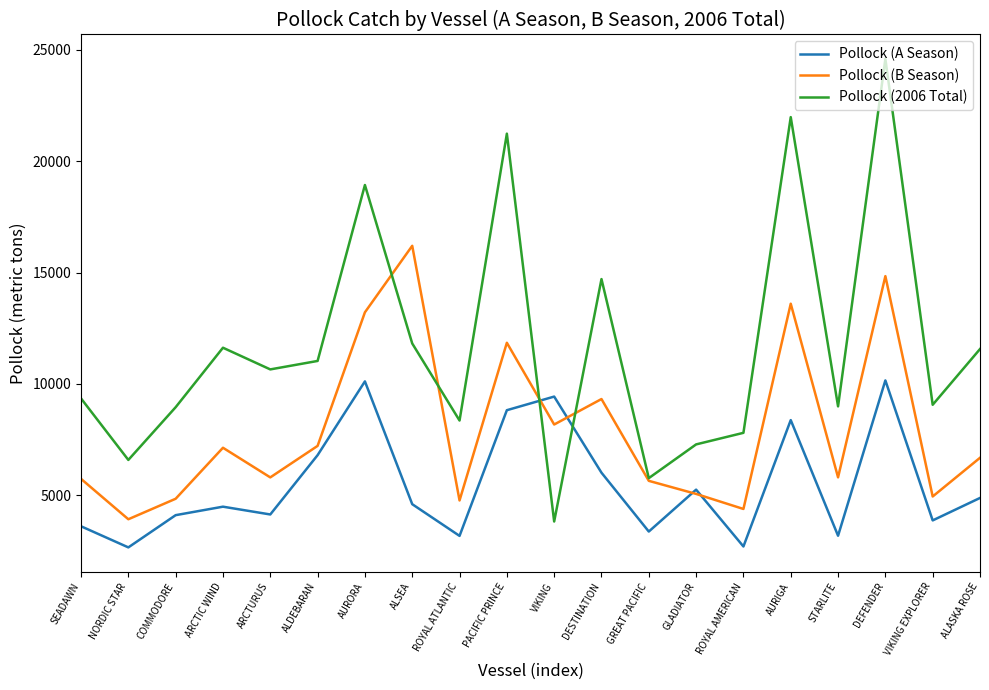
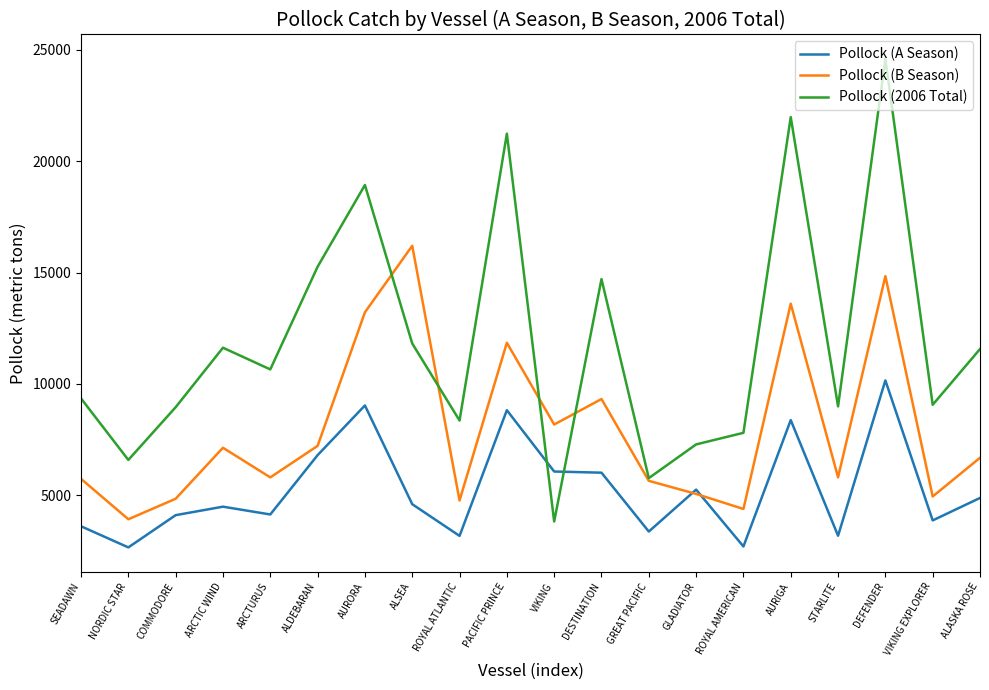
Pollock (2006 Total), ALDEBARAN: 11000 -> 15300
Pollock (A Season), AURORA: 10100 -> 9000
Pollock (A Season), VIKING: 9400 -> 6100
